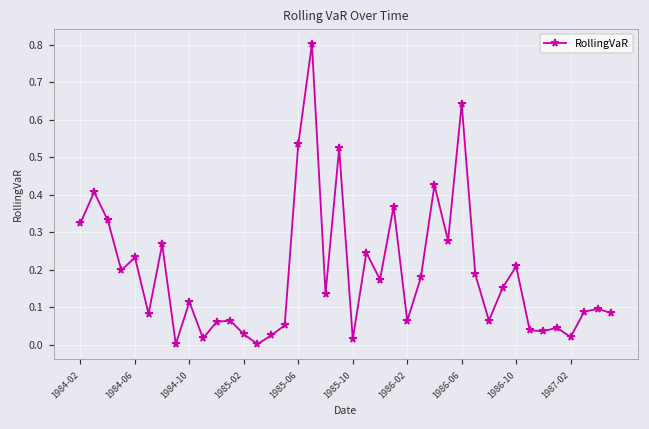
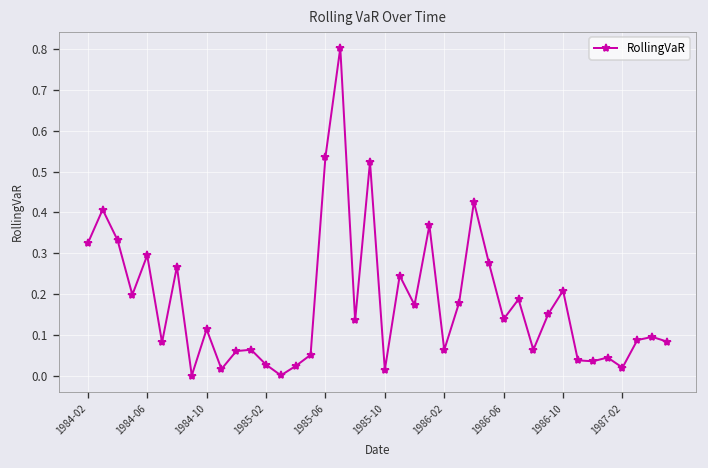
1984-06: 0.23 -> 0.30
1986-06: 0.64 -> 0.14
